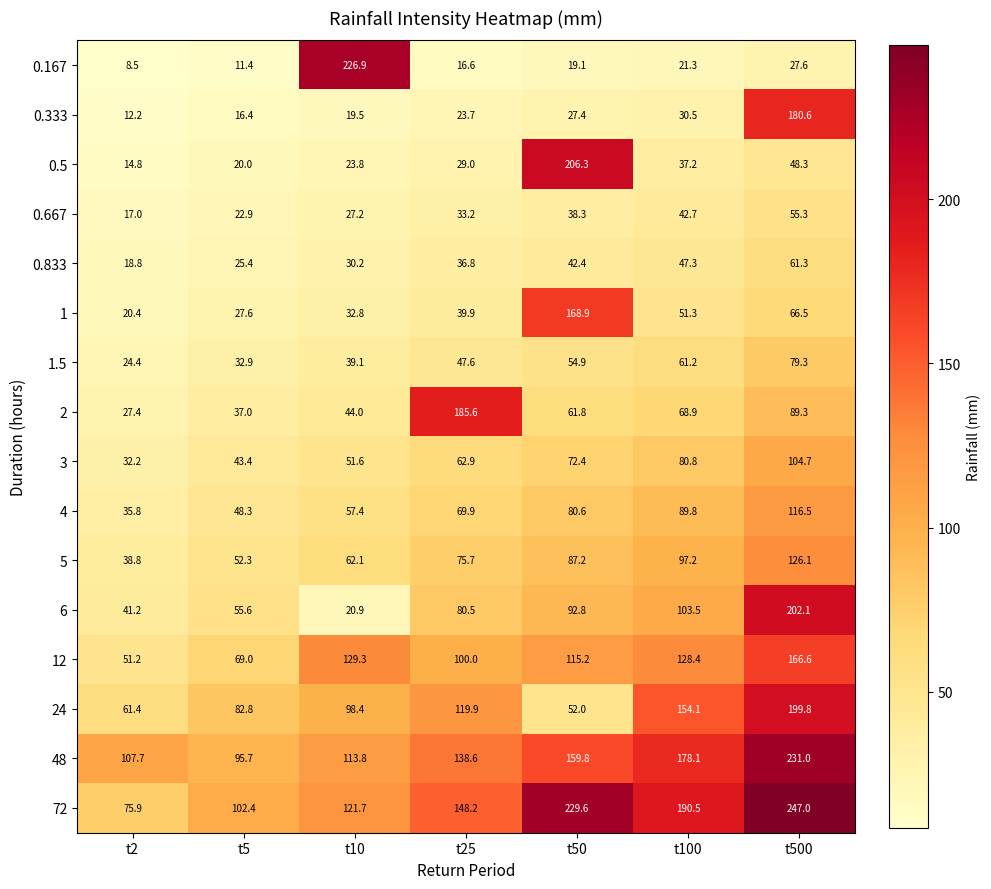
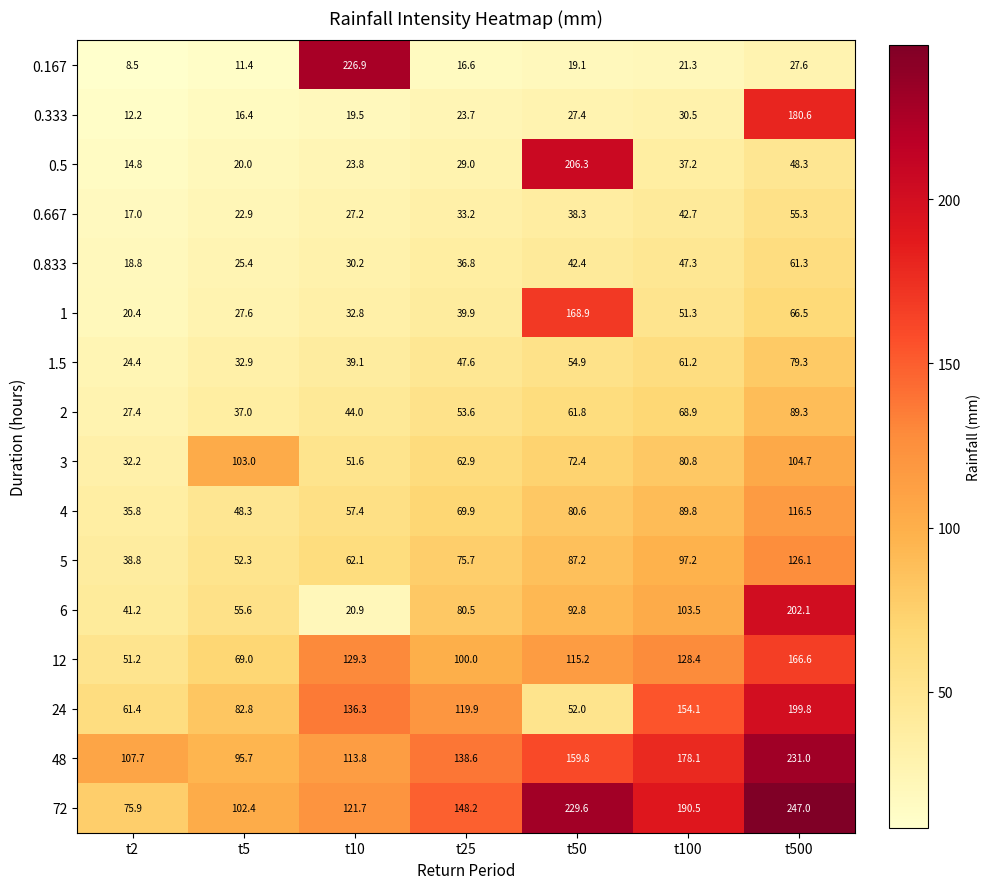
2, t25: 185.6 -> 53.6
3, t5: 43.4 -> 103.0
24, t10: 98.4 -> 136.3
